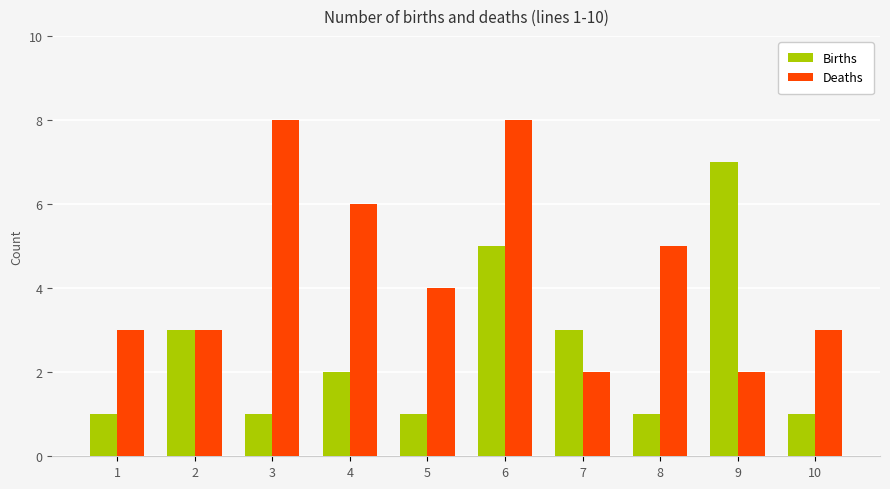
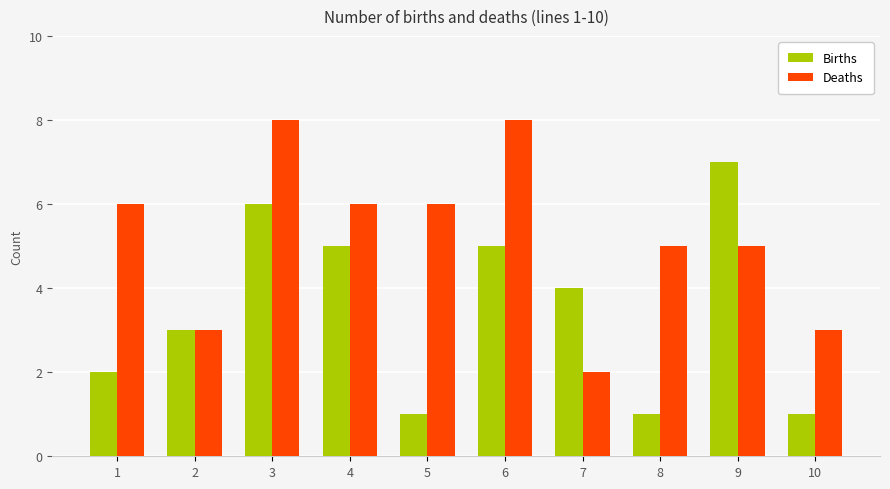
Births, 1: 1 -> 2
Deaths, 1: 3 -> 6
Births, 3: 1 -> 6
Births, 4: 2 -> 5
Deaths, 5: 4 -> 6
Births, 7: 3 -> 4
Deaths, 9: 2 -> 5
